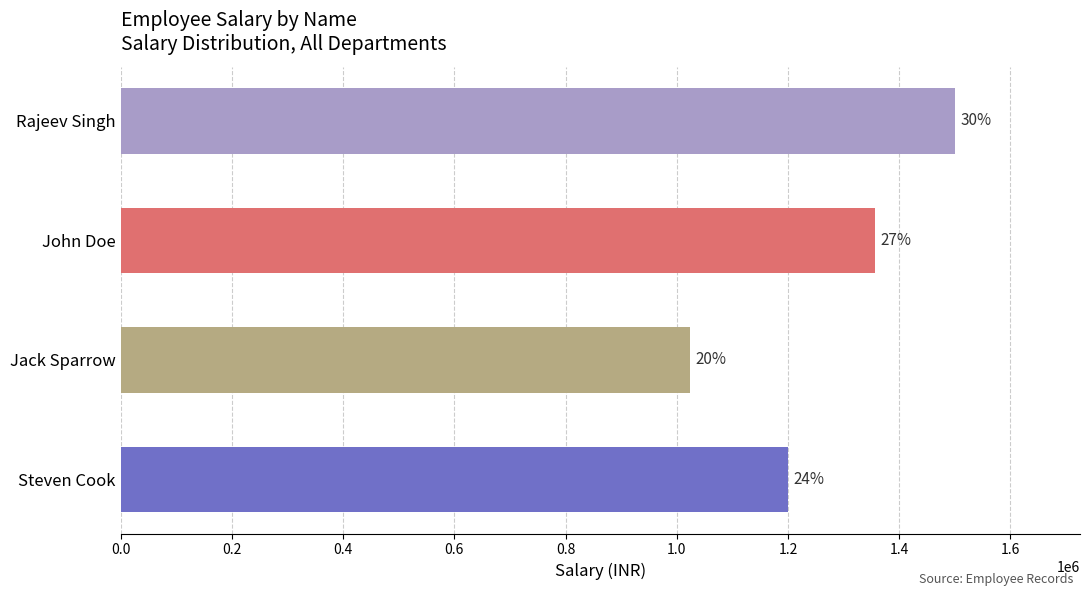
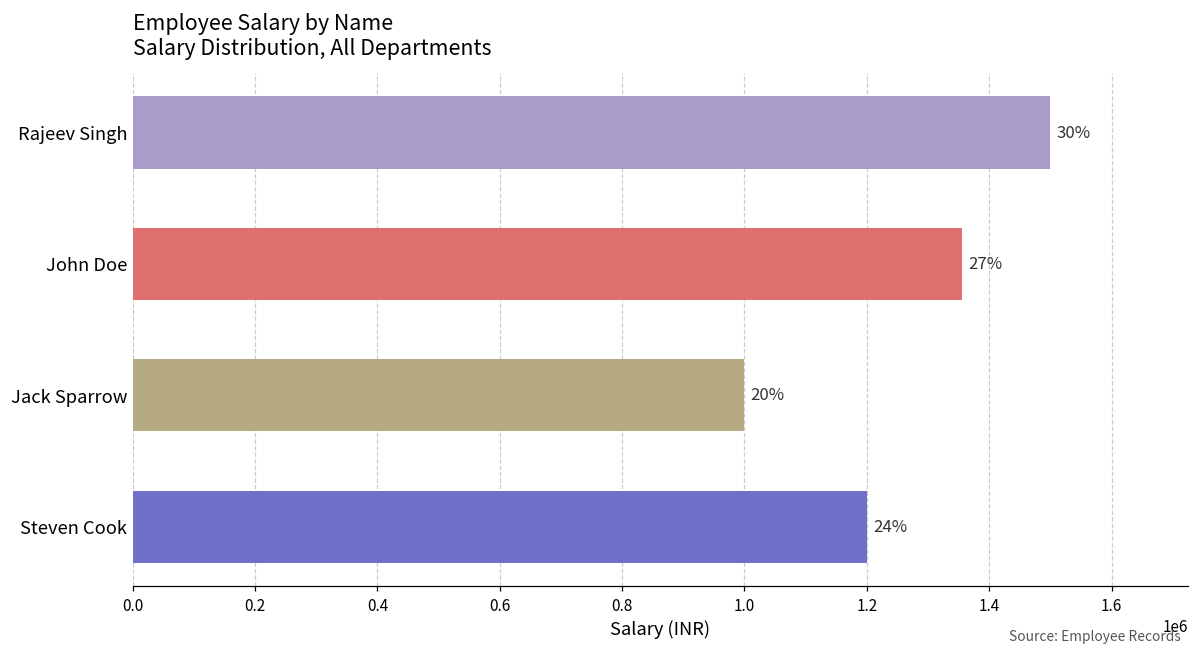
Jack Sparrow: 1020000 -> 1000000
